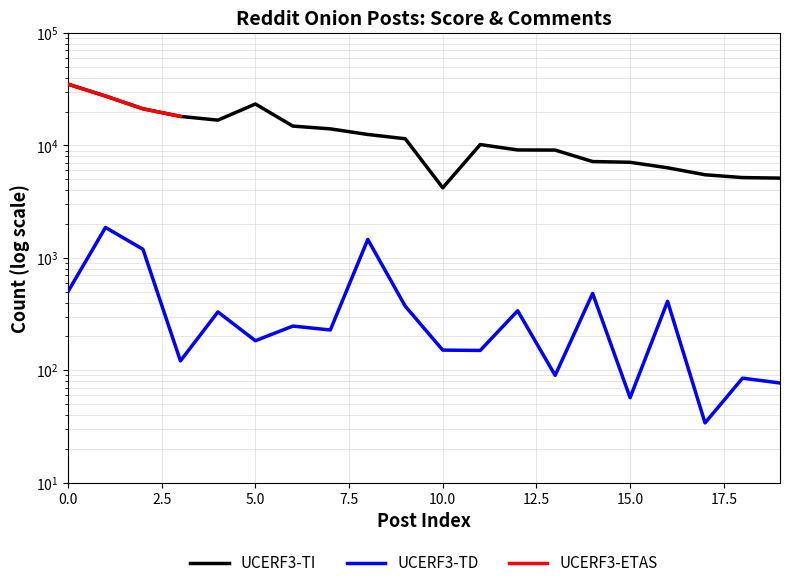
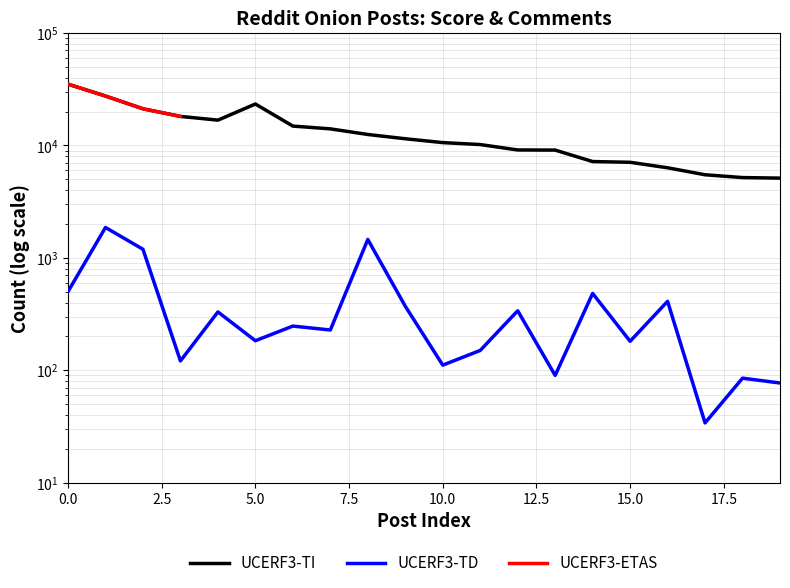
UCERF3-TI, 10.0: 4200 -> 11000
UCERF3-TD, 10.0: 150 -> 110
UCERF3-TD, 15.0: 60 -> 180
